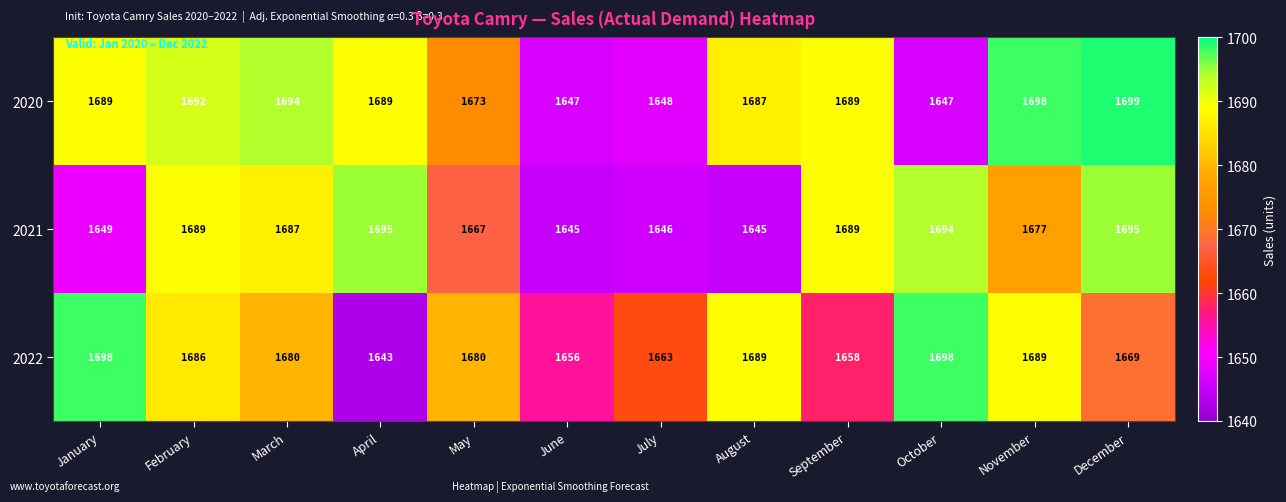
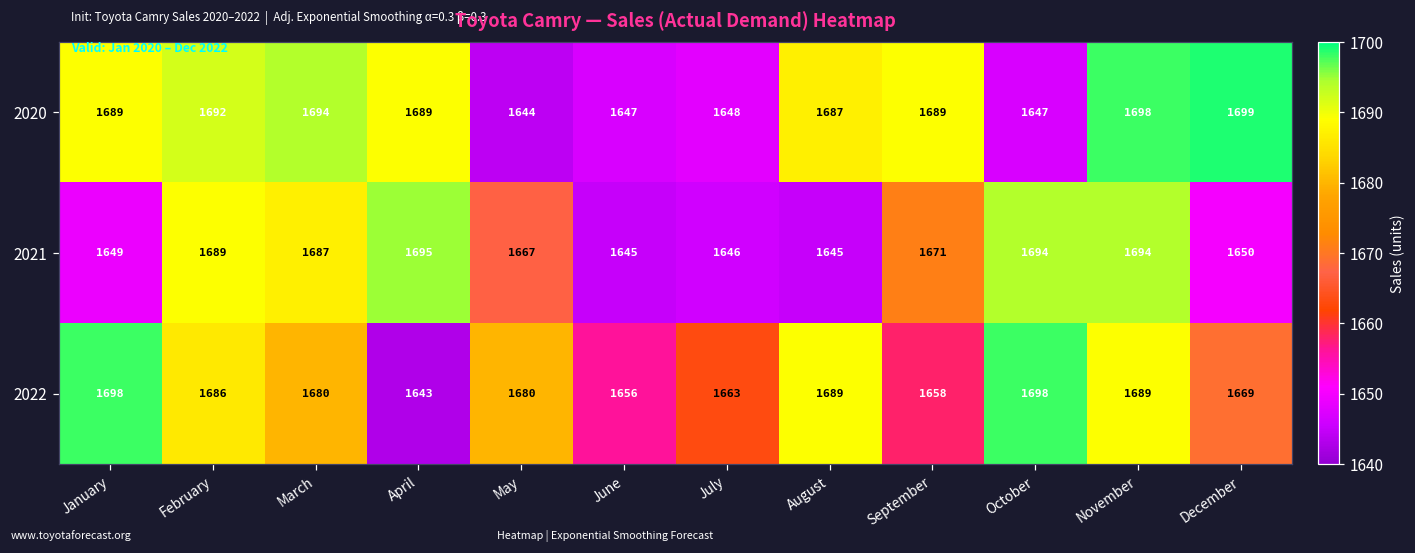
2020, May: 1673 -> 1644
2021, September: 1689 -> 1671
2021, November: 1677 -> 1694
2021, December: 1695 -> 1650
